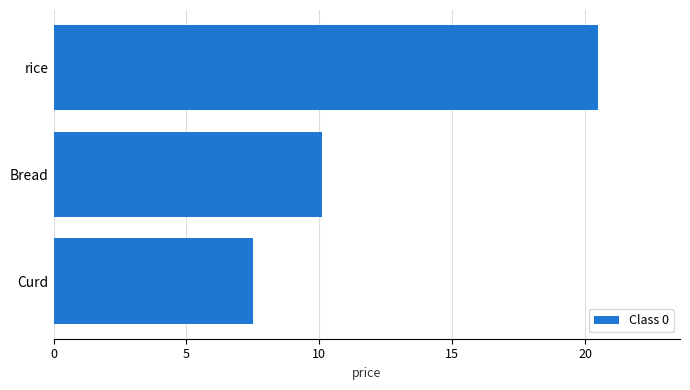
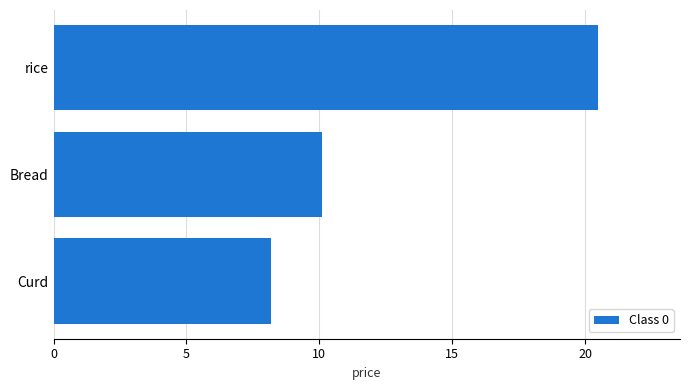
Curd: 7.5 -> 8.2
